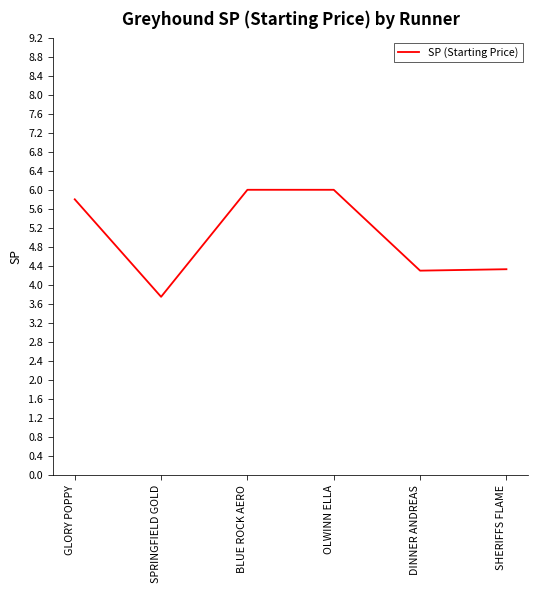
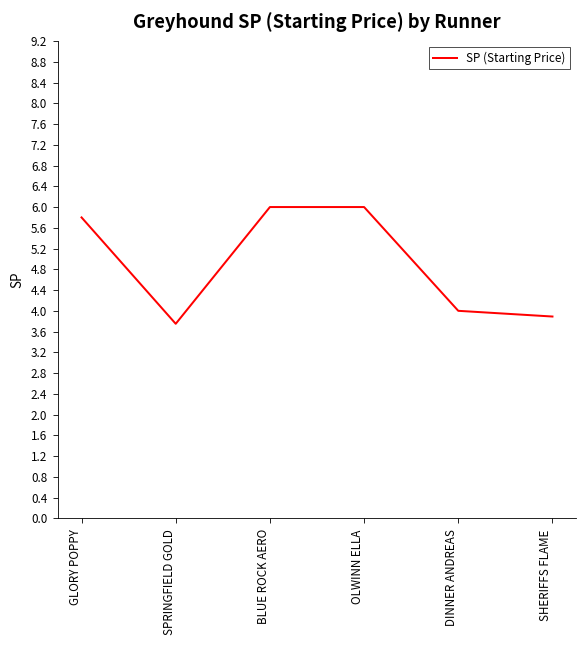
DINNER ANDREAS: 4.3 -> 4.0
SHERIFFS FLAME: 4.3 -> 3.9
